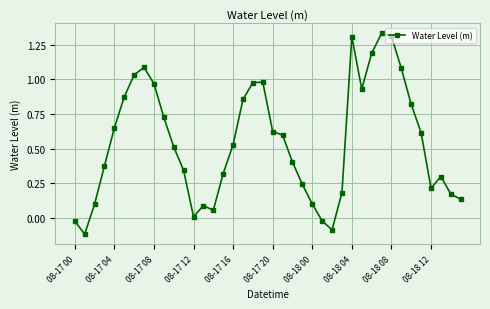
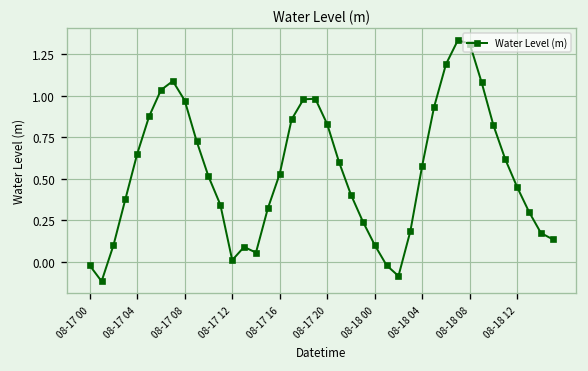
08-17 20: 0.62 -> 0.83
08-18 04: 1.31 -> 0.58
08-18 12: 0.22 -> 0.45
